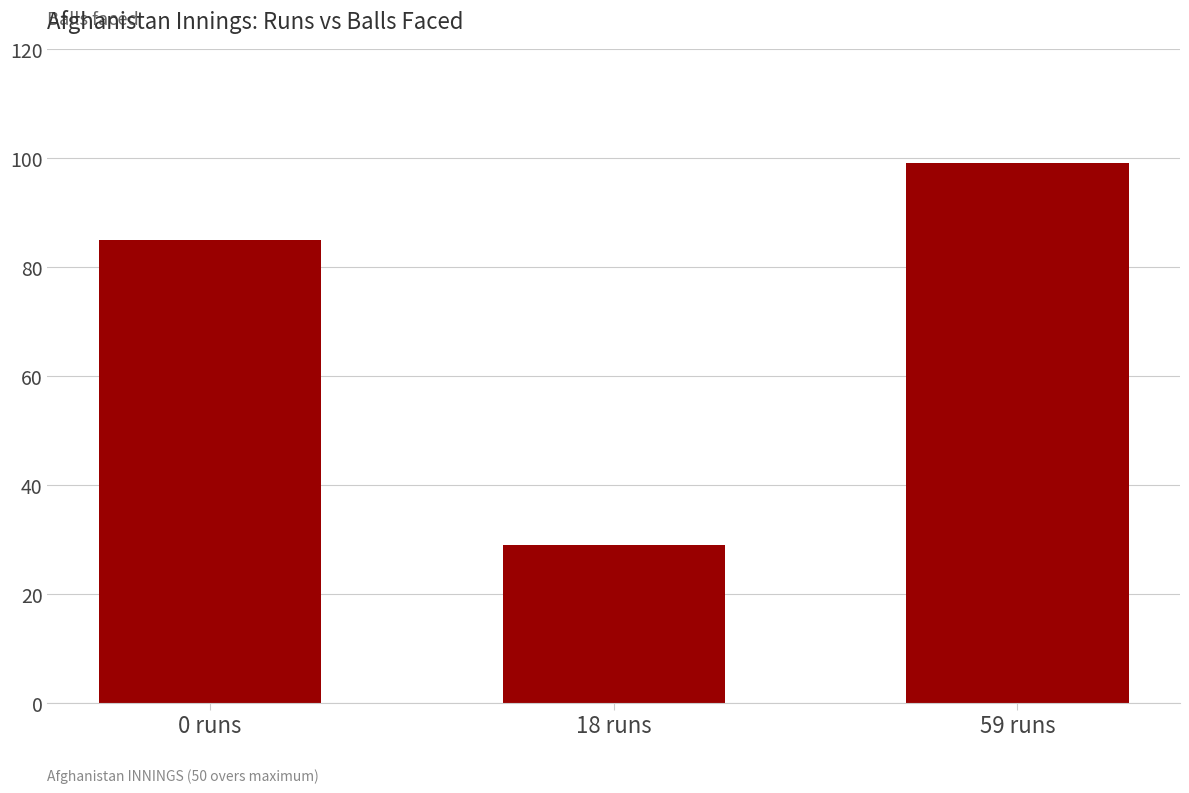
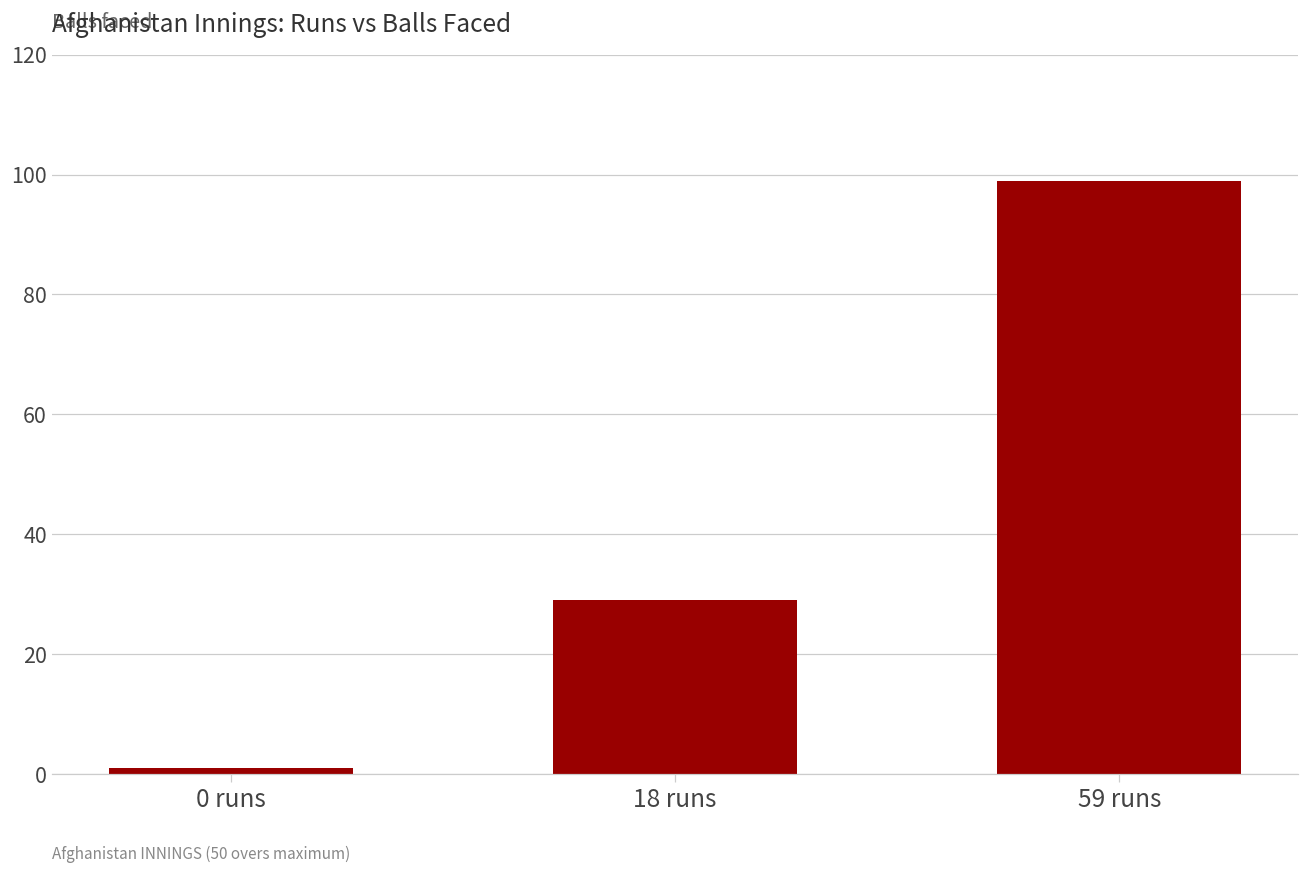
0 runs: 85 -> 1
